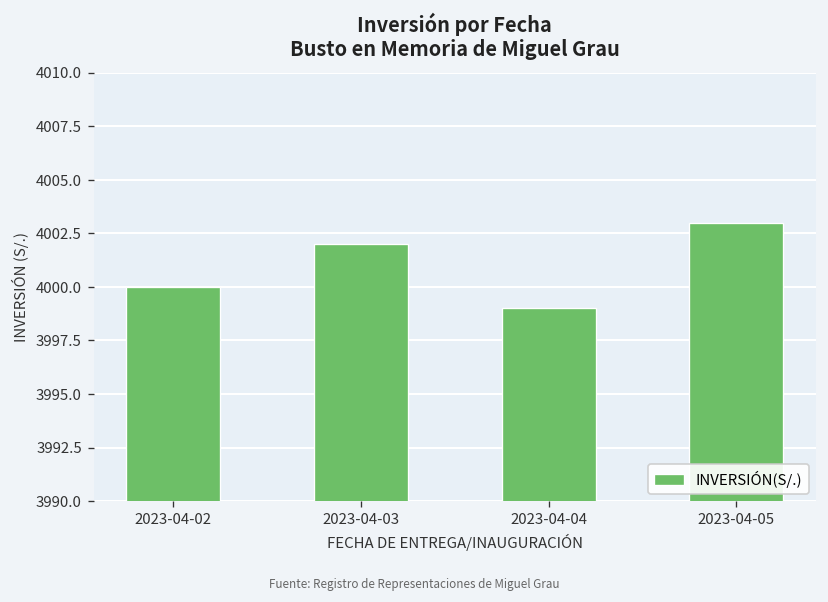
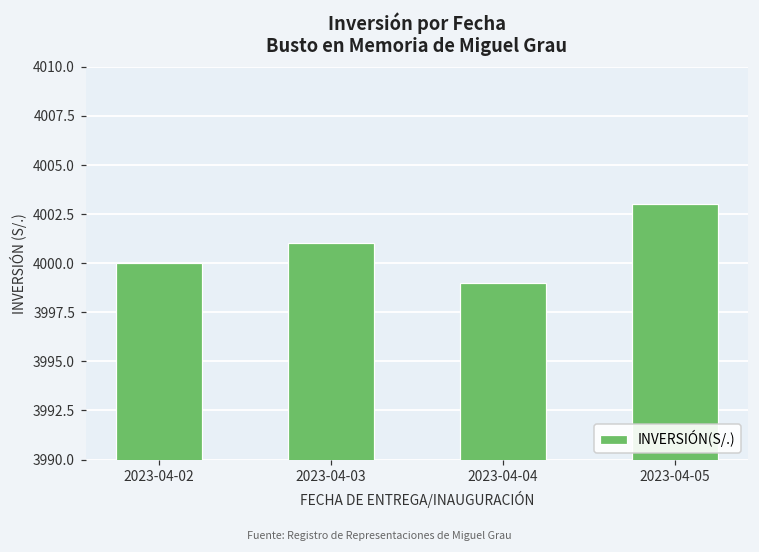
2023-04-03: 4002 -> 4001
